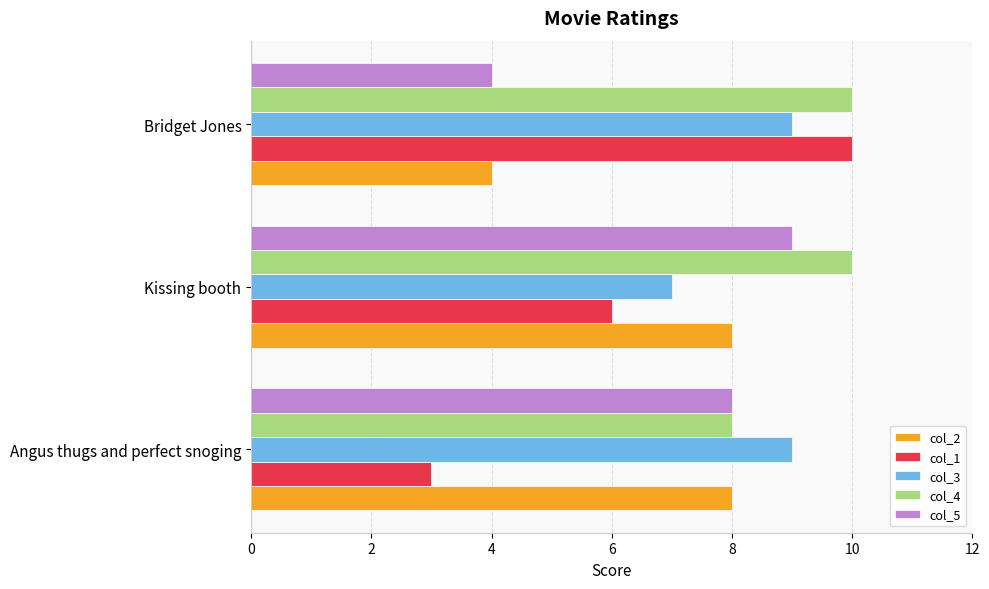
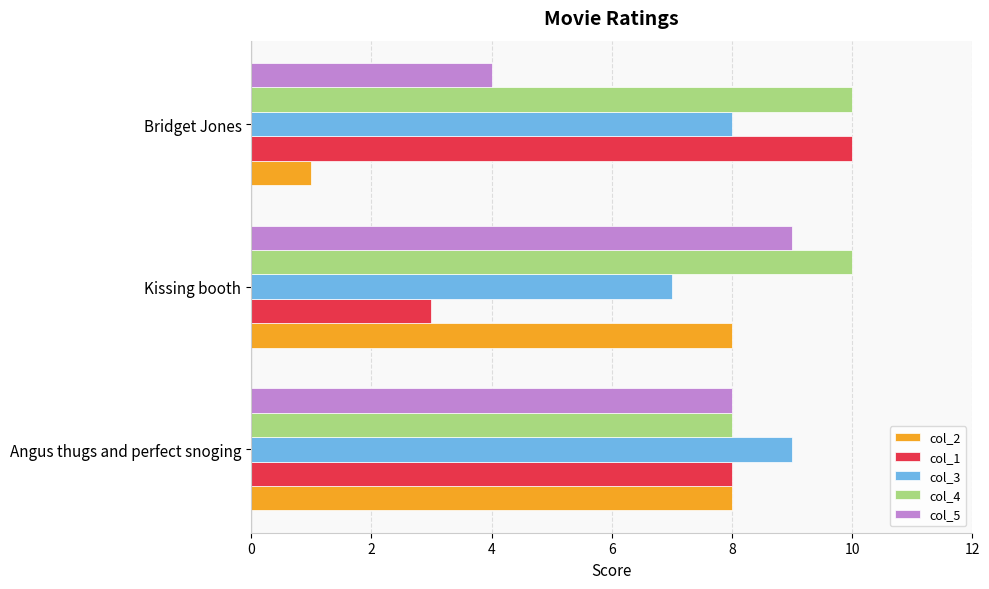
col_3, Bridget Jones: 9 -> 8
col_2, Bridget Jones: 4 -> 1
col_1, Kissing booth: 6 -> 3
col_1, Angus thugs and perfect snoging: 3 -> 8
